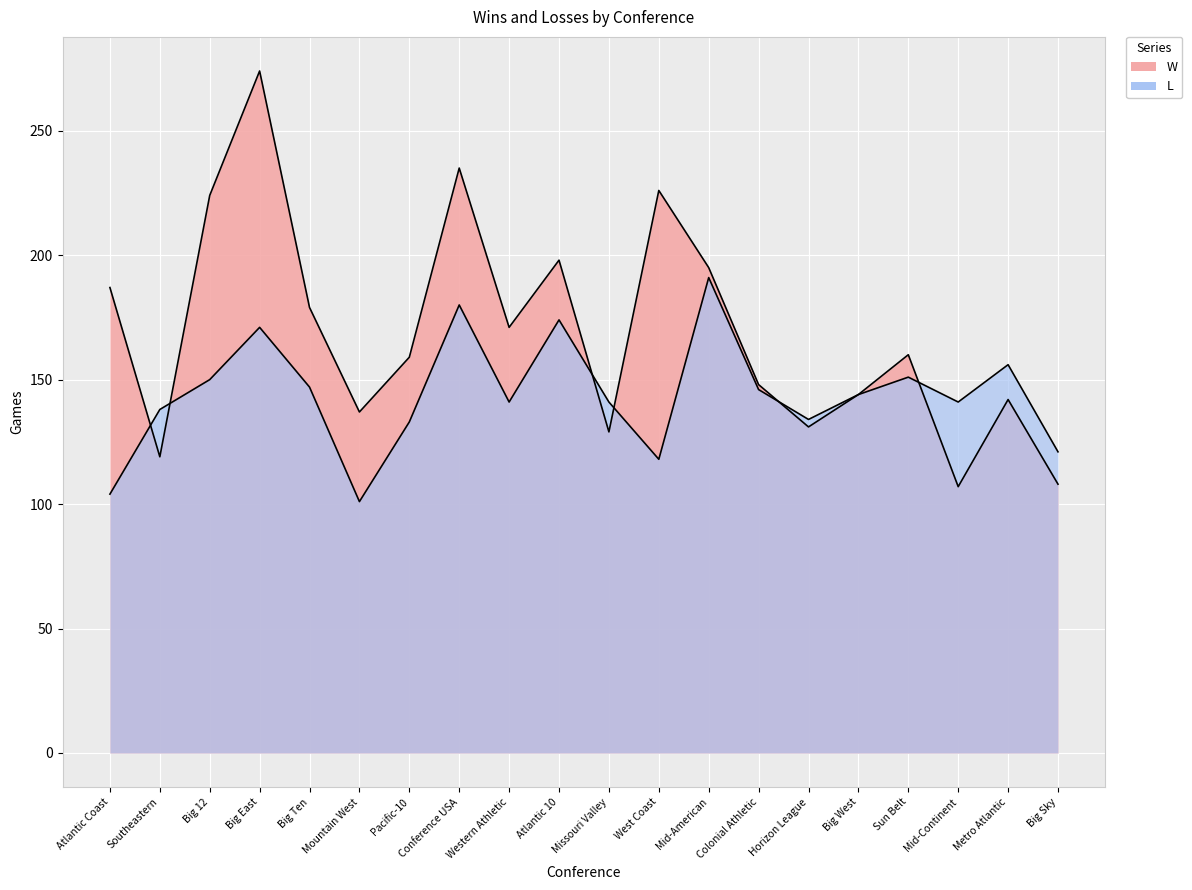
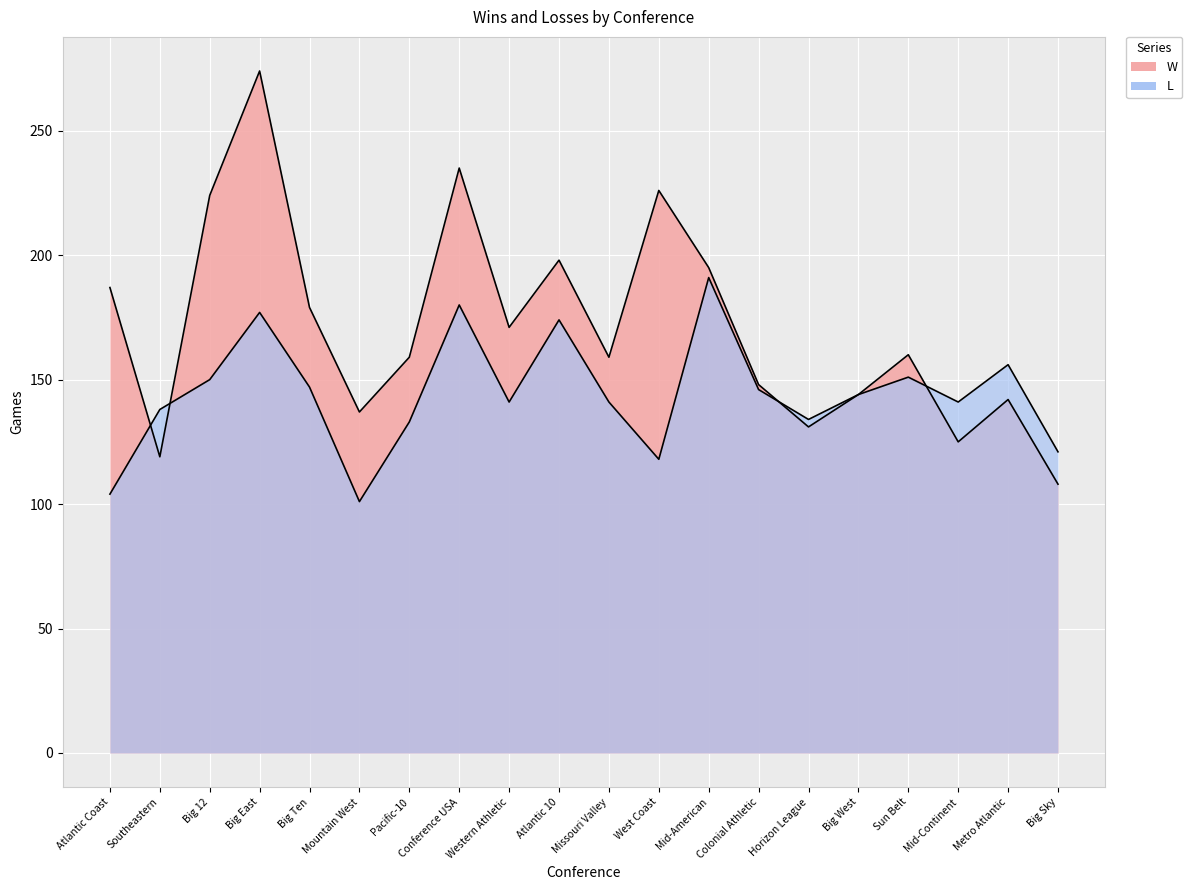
L, Big East: 171 -> 177
W, Missouri Valley: 129 -> 159
W, Mid-Continent: 107 -> 125
